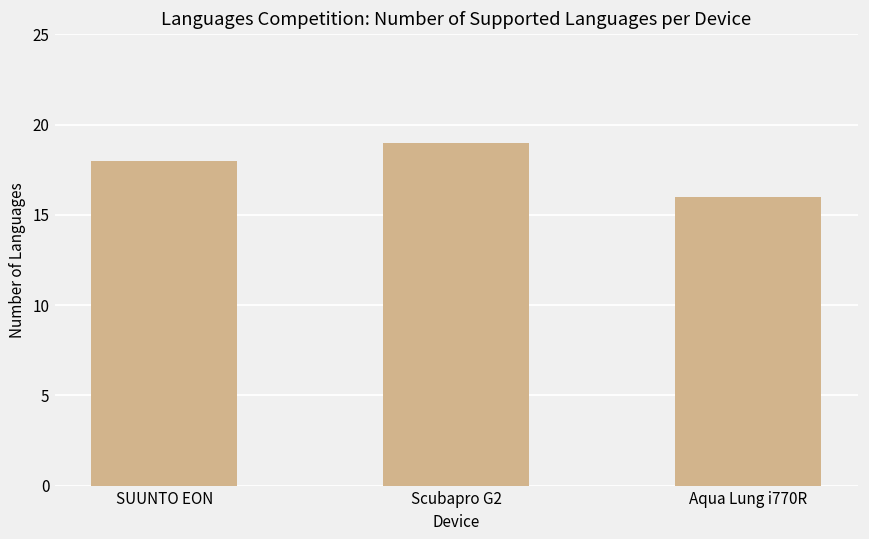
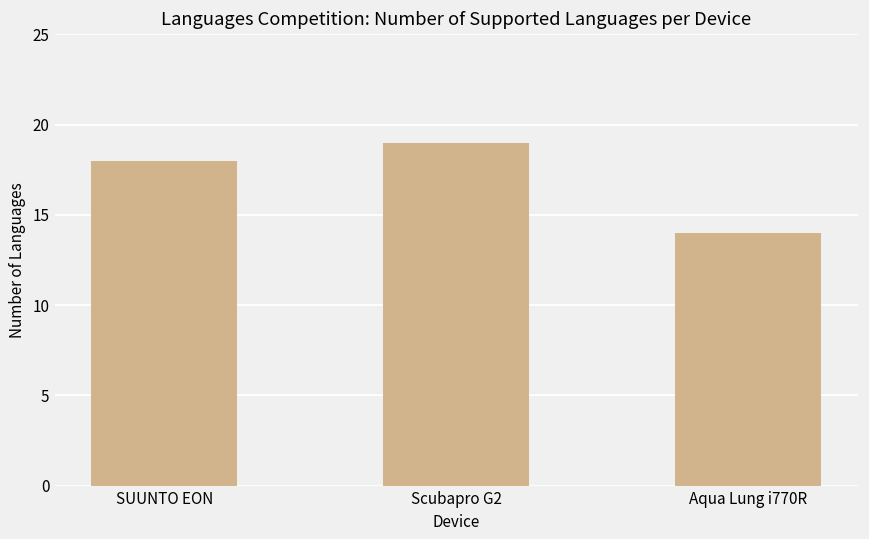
Aqua Lung i770R: 16 -> 14
